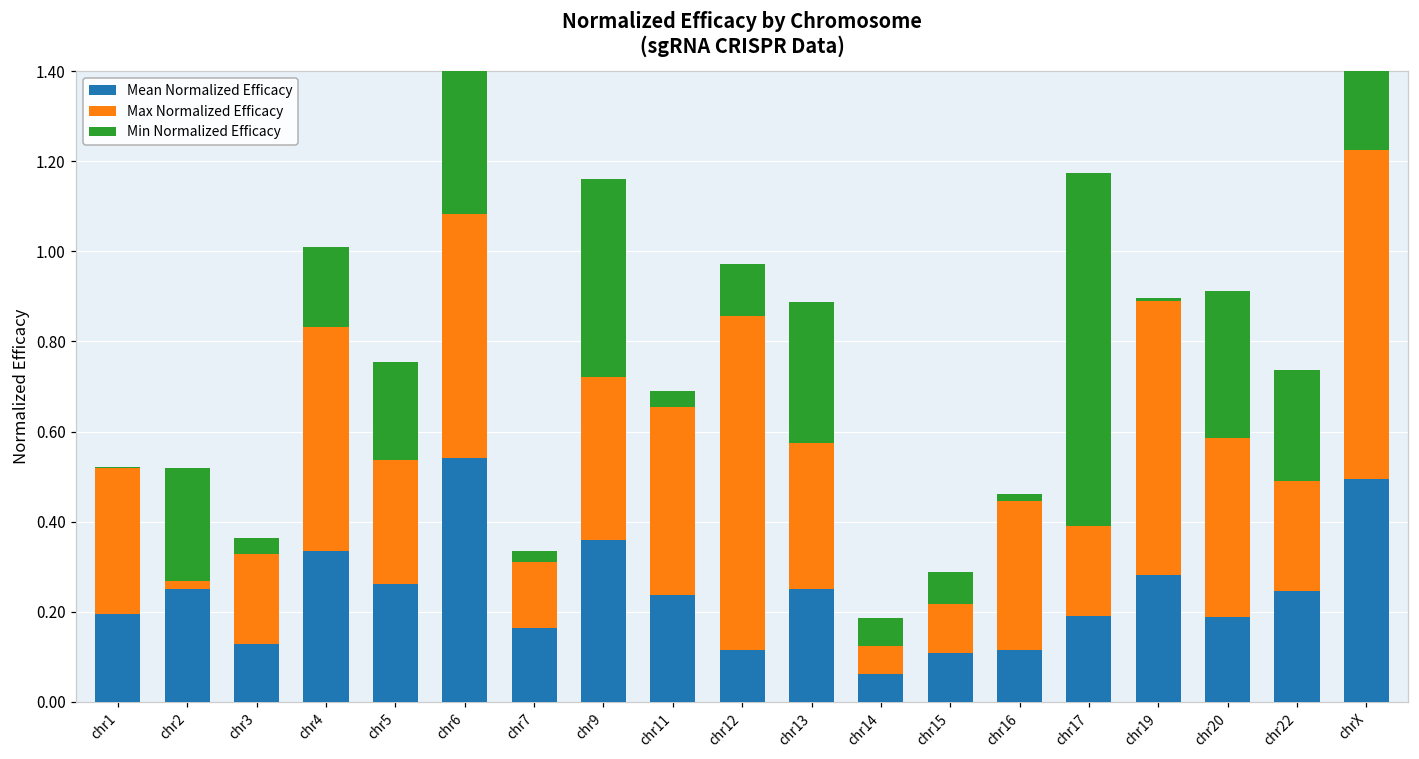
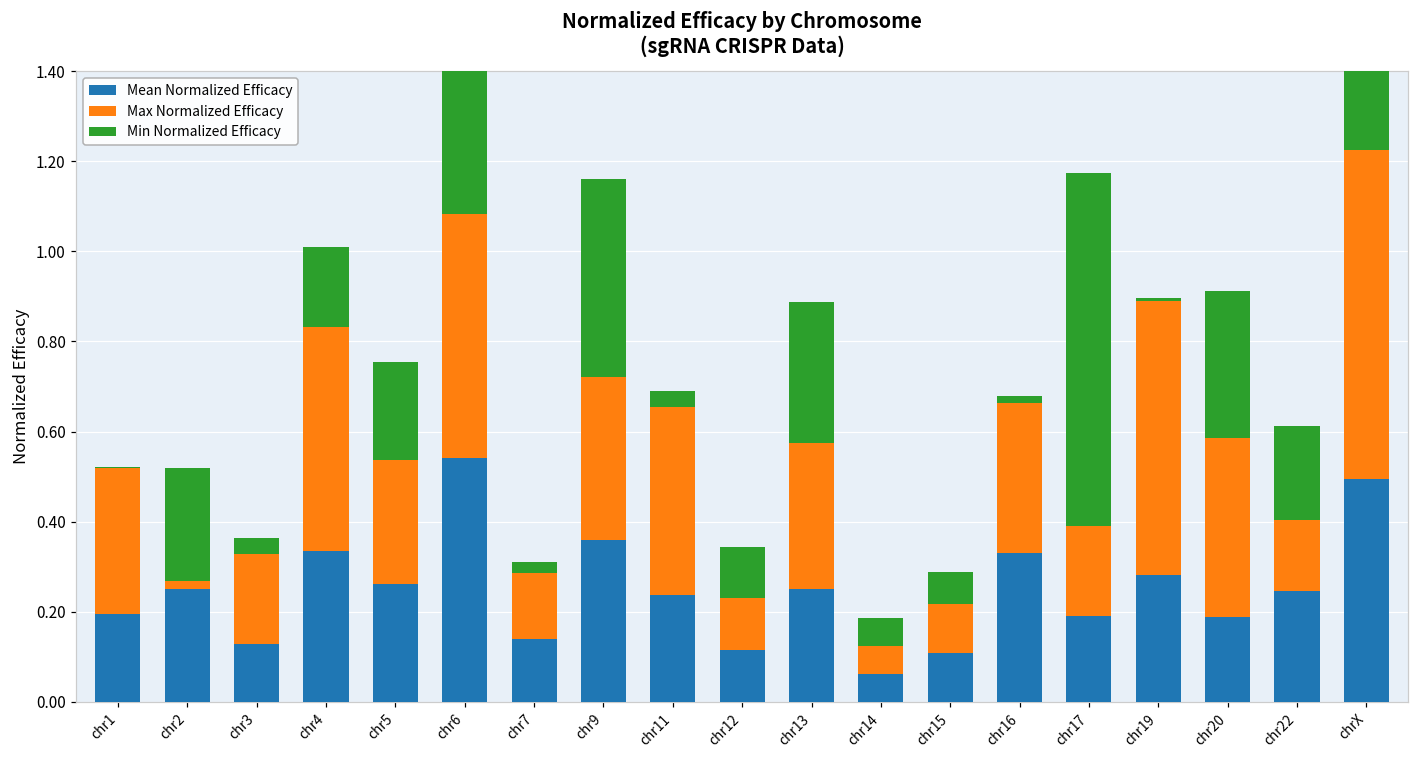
Mean Normalized Efficacy, chr7: 0.16 -> 0.14
Max Normalized Efficacy, chr12: 0.74 -> 0.11
Mean Normalized Efficacy, chr16: 0.11 -> 0.33
Max Normalized Efficacy, chr22: 0.25 -> 0.16
Min Normalized Efficacy, chr22: 0.25 -> 0.21
